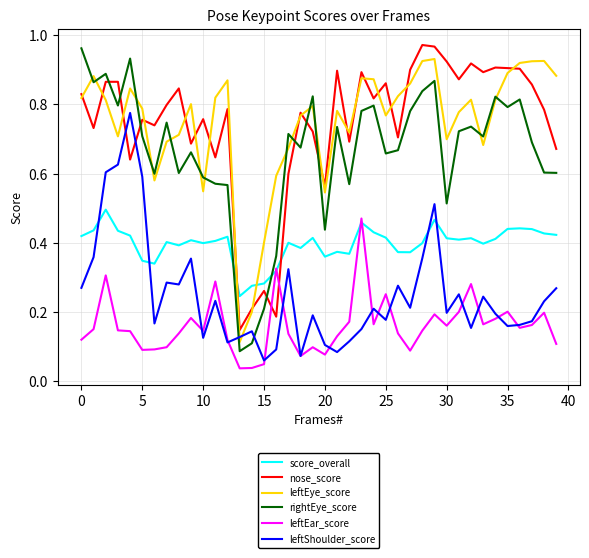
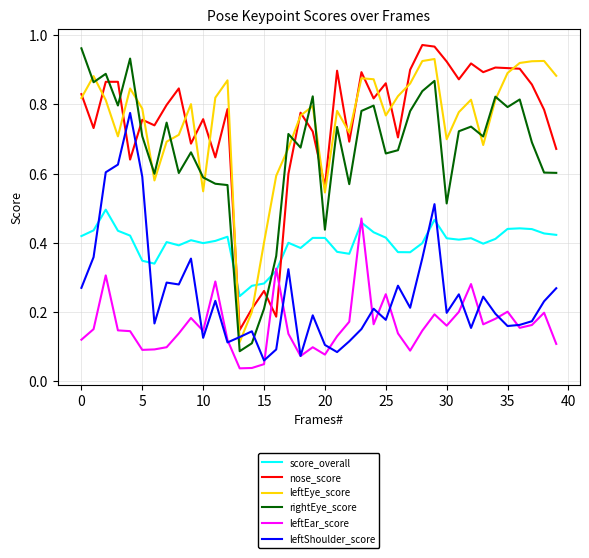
score_overall, 20: 0.36 -> 0.41
